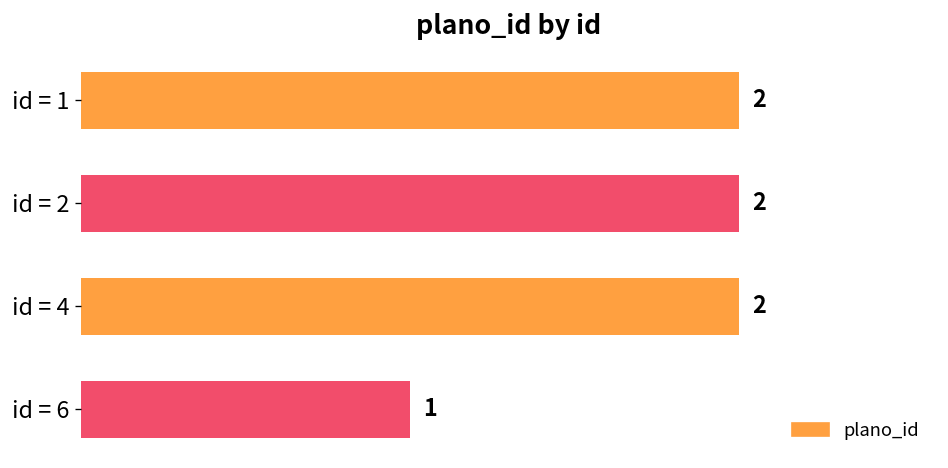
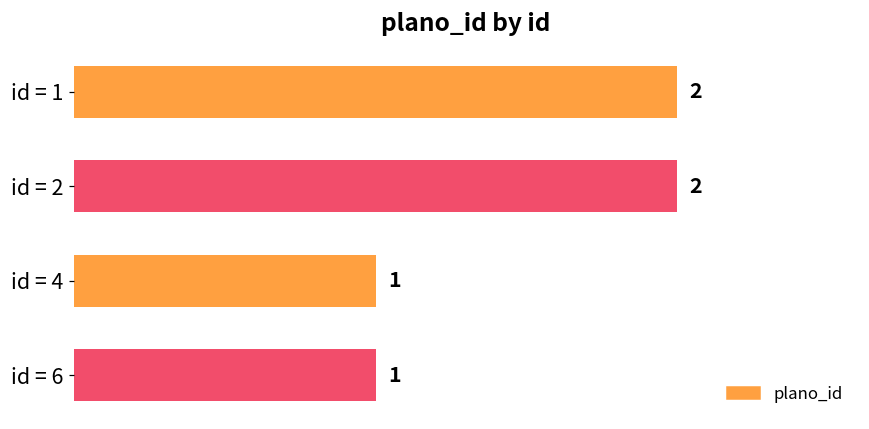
id = 4: 2 -> 1
